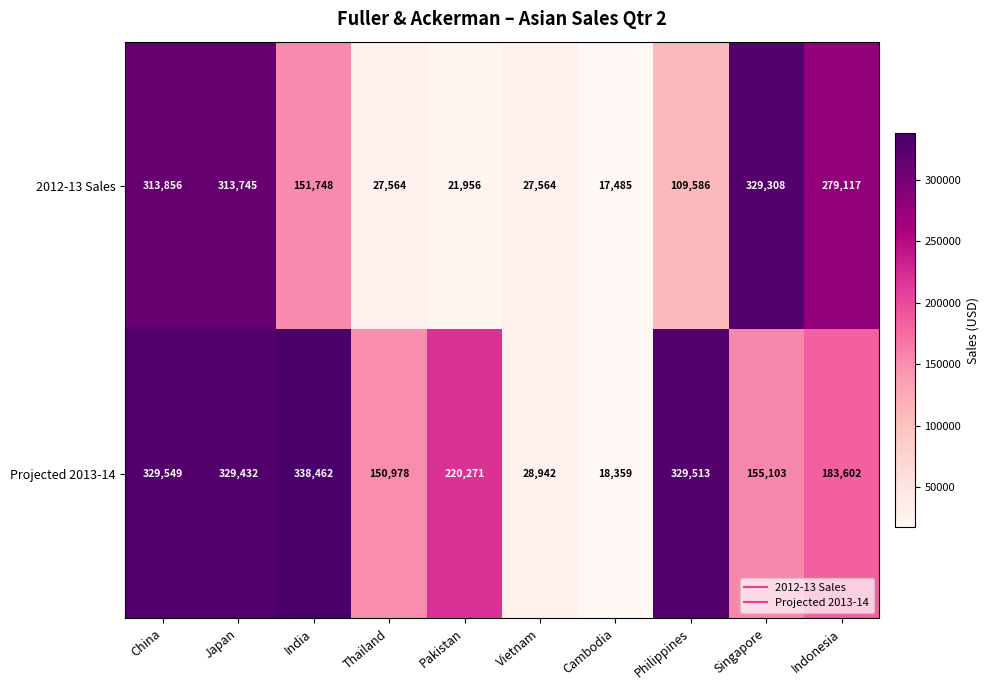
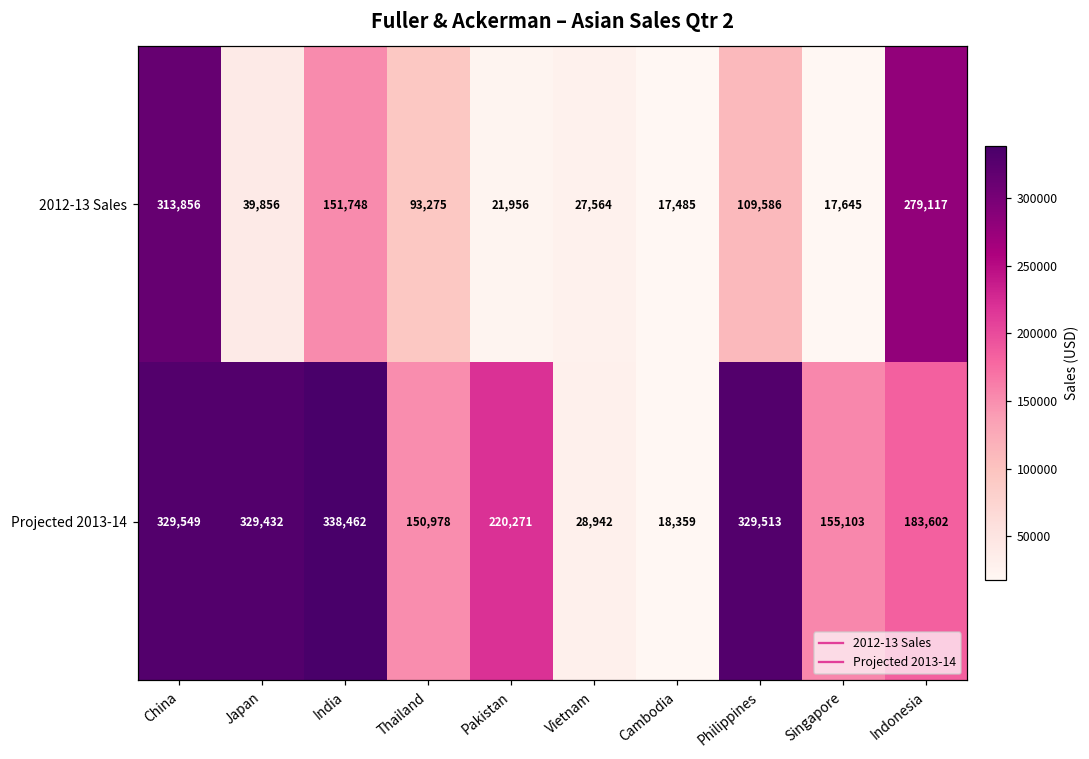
2012-13 Sales, Japan: 313,745 -> 39,856
2012-13 Sales, Thailand: 27,564 -> 93,275
2012-13 Sales, Singapore: 329,308 -> 17,645
